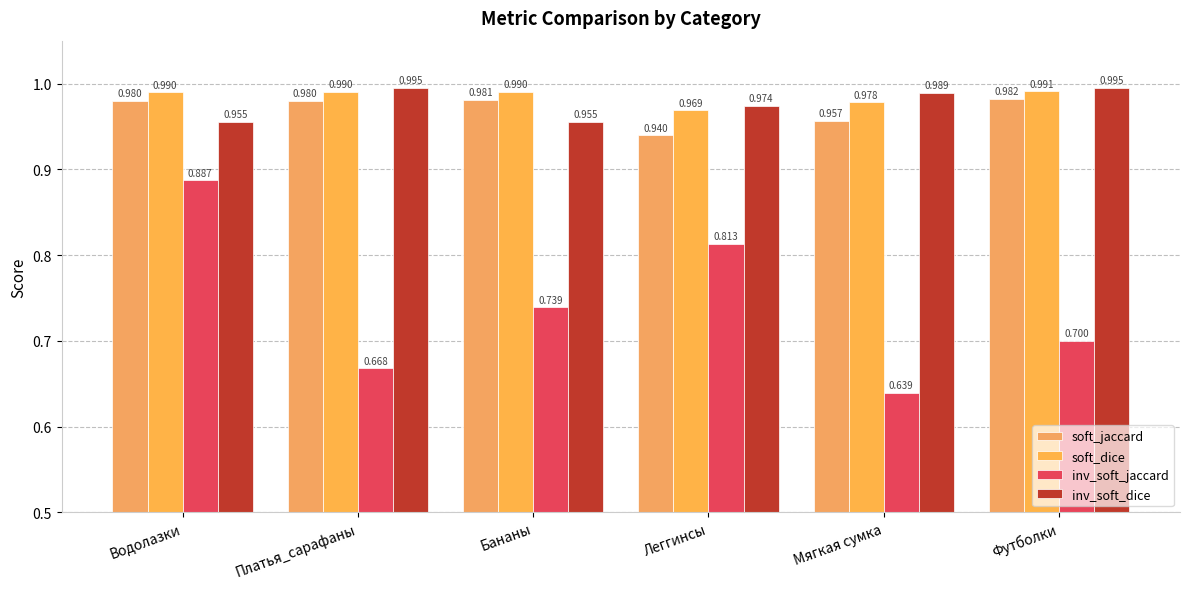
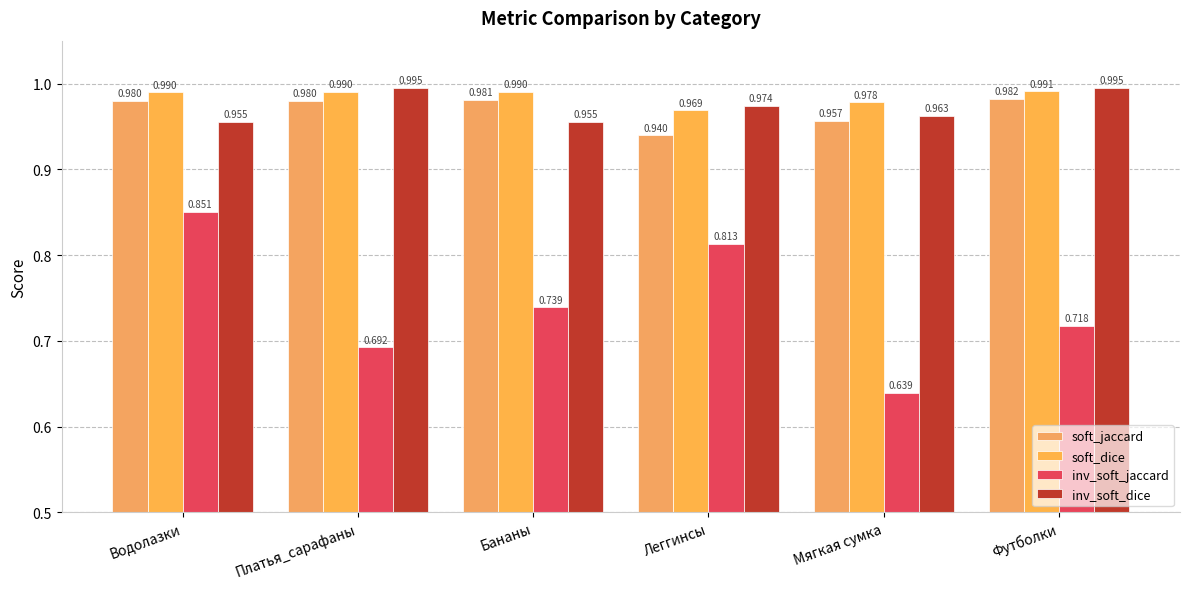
inv_soft_jaccard, Водолазки: 0.887 -> 0.851
inv_soft_jaccard, Платья_сарафаны: 0.668 -> 0.692
inv_soft_dice, Мягкая сумка: 0.989 -> 0.963
inv_soft_jaccard, Футболки: 0.700 -> 0.718
